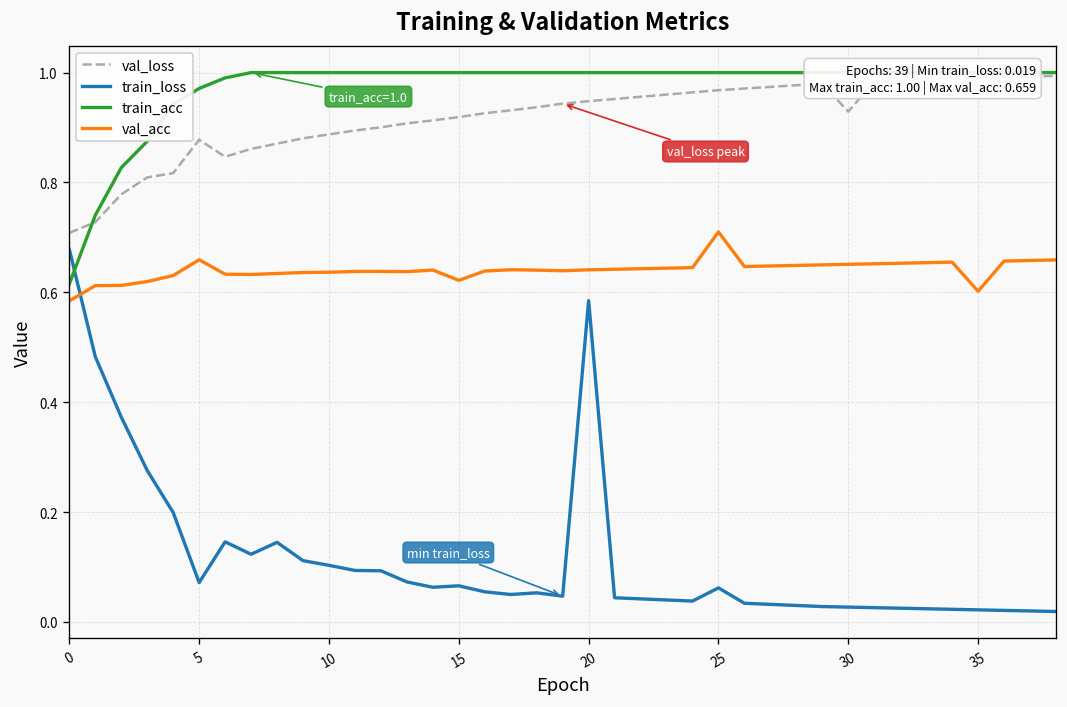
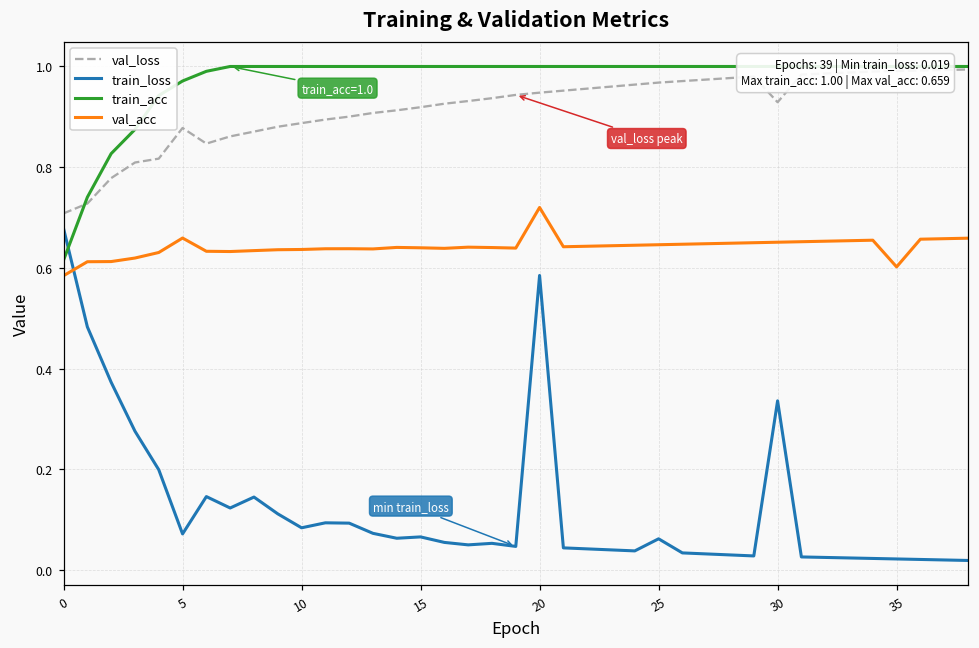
train_loss, 10: 0.10 -> 0.08
val_acc, 15: 0.62 -> 0.64
val_acc, 20: 0.64 -> 0.72
val_acc, 25: 0.71 -> 0.65
train_loss, 30: 0.03 -> 0.34
